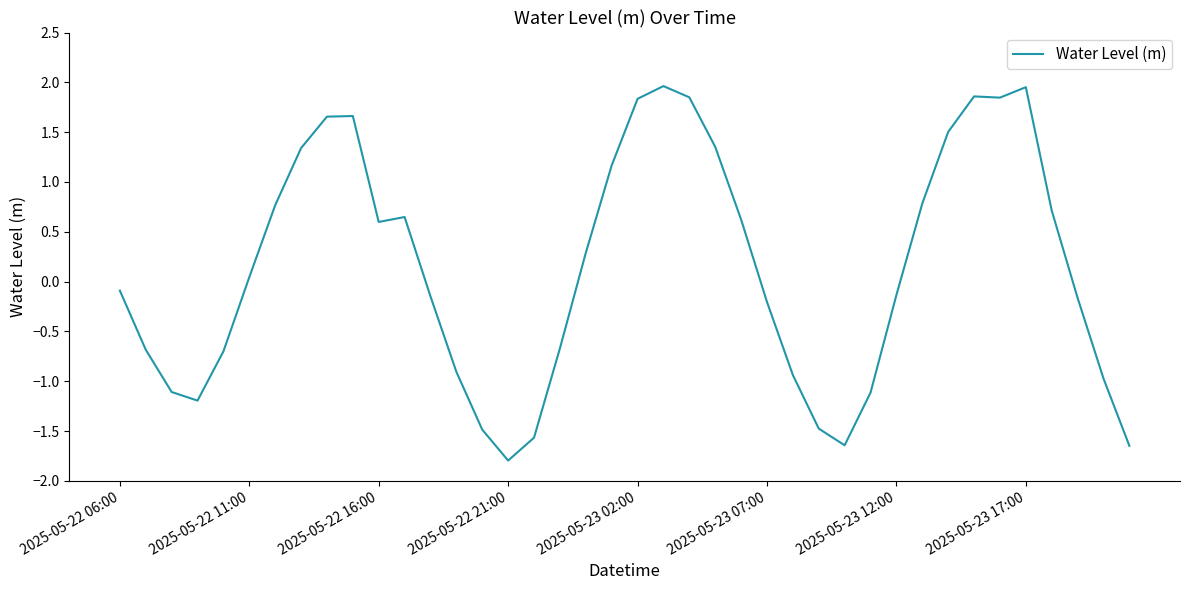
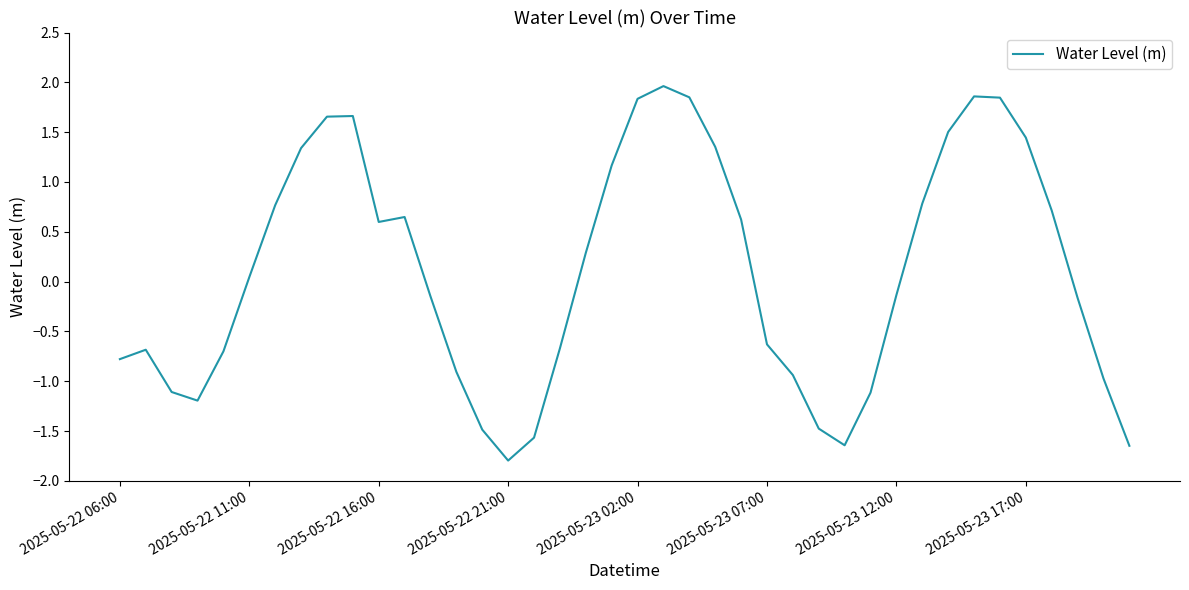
2025-05-22 06:00: -0.1 -> -0.8
2025-05-23 07:00: -0.2 -> -0.6
2025-05-23 17:00: 2.0 -> 1.4
